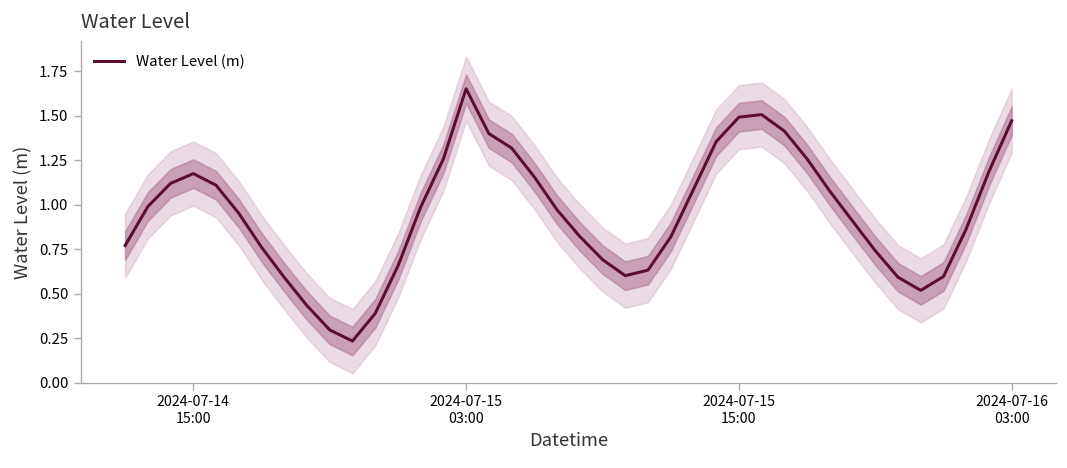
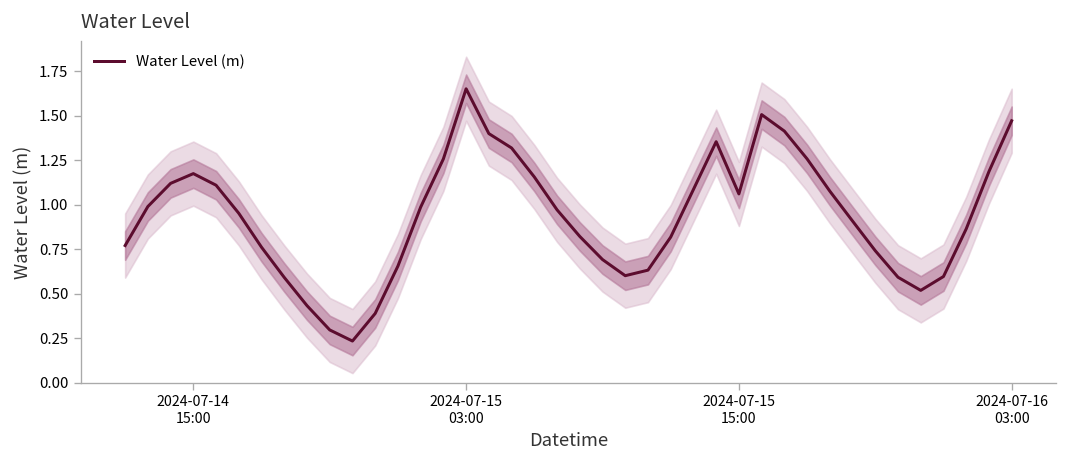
Water Level (m), 2024-07-15 15:00: 1.49 -> 1.06
